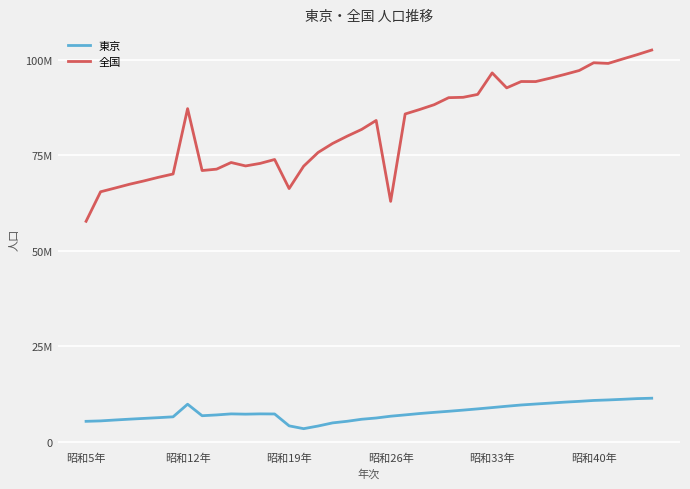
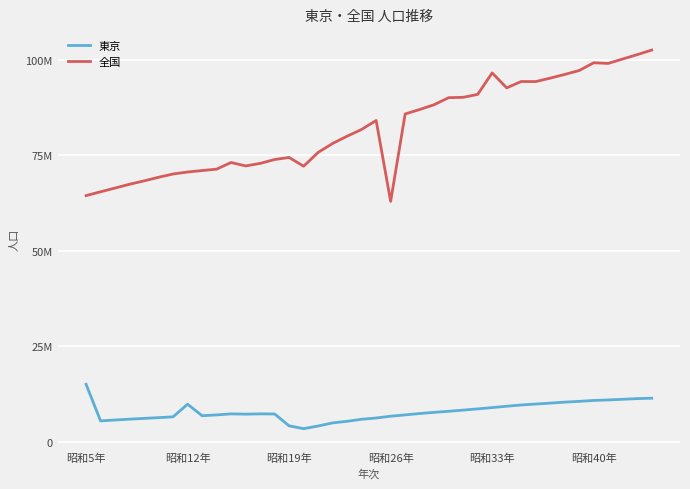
東京, 昭和5年: 5000000 -> 15000000
全国, 昭和5年: 58000000 -> 64000000
全国, 昭和12年: 87000000 -> 71000000
全国, 昭和19年: 66000000 -> 74000000
